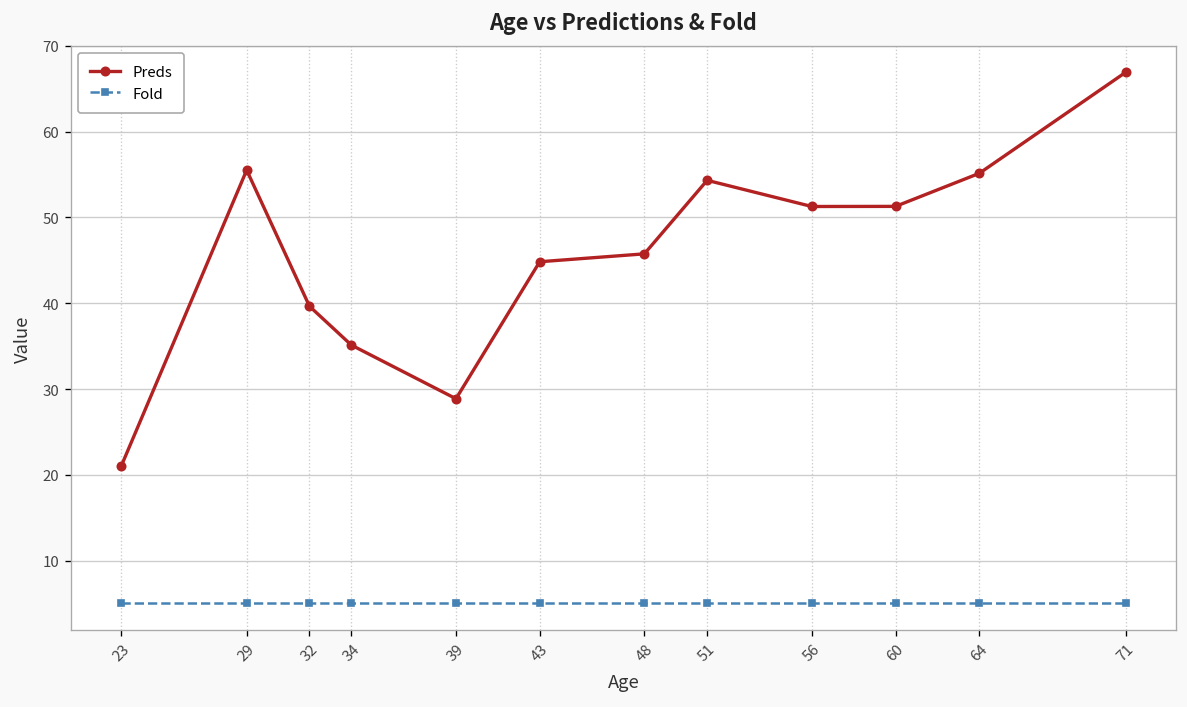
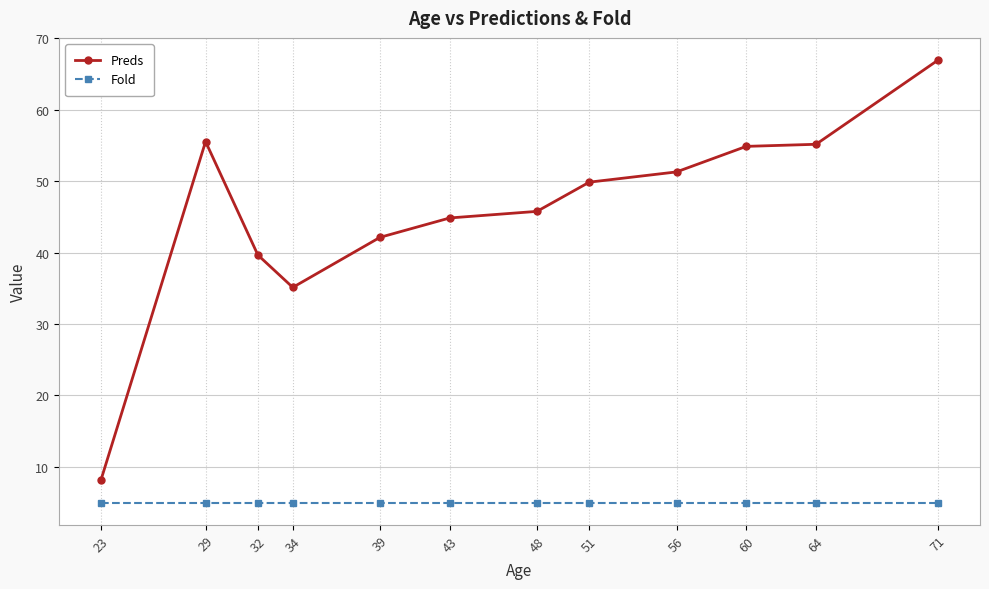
Preds, 23: 21 -> 8
Preds, 39: 29 -> 42
Preds, 51: 54 -> 50
Preds, 60: 51 -> 55
